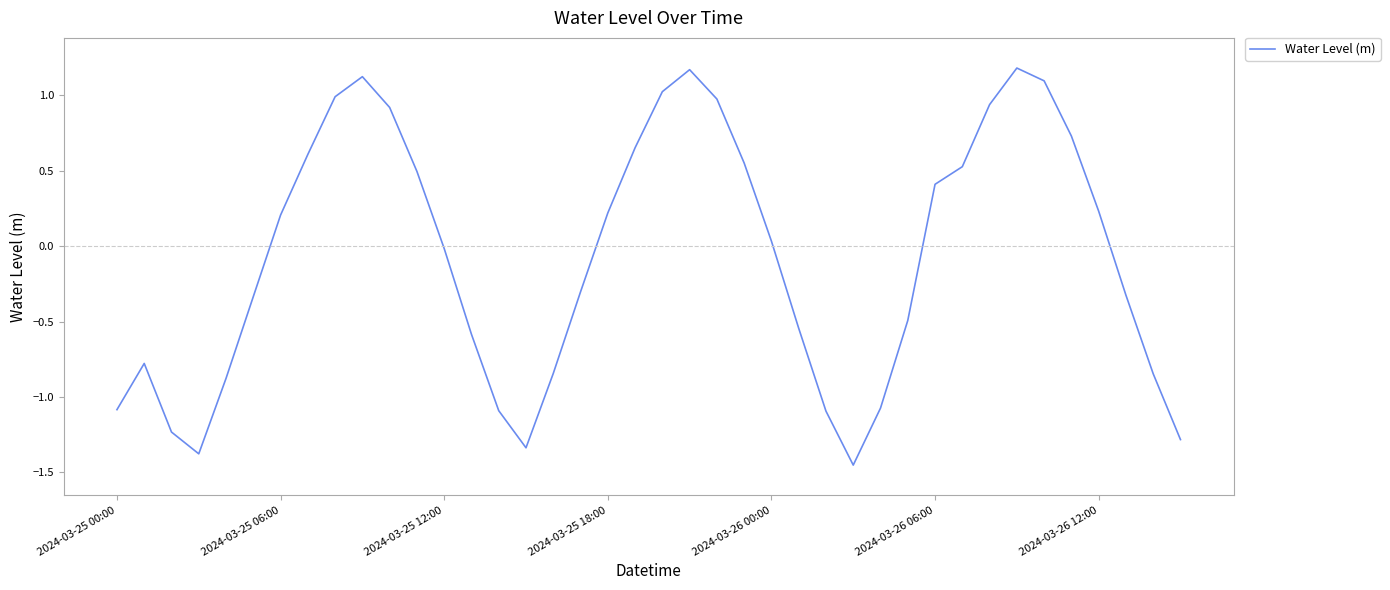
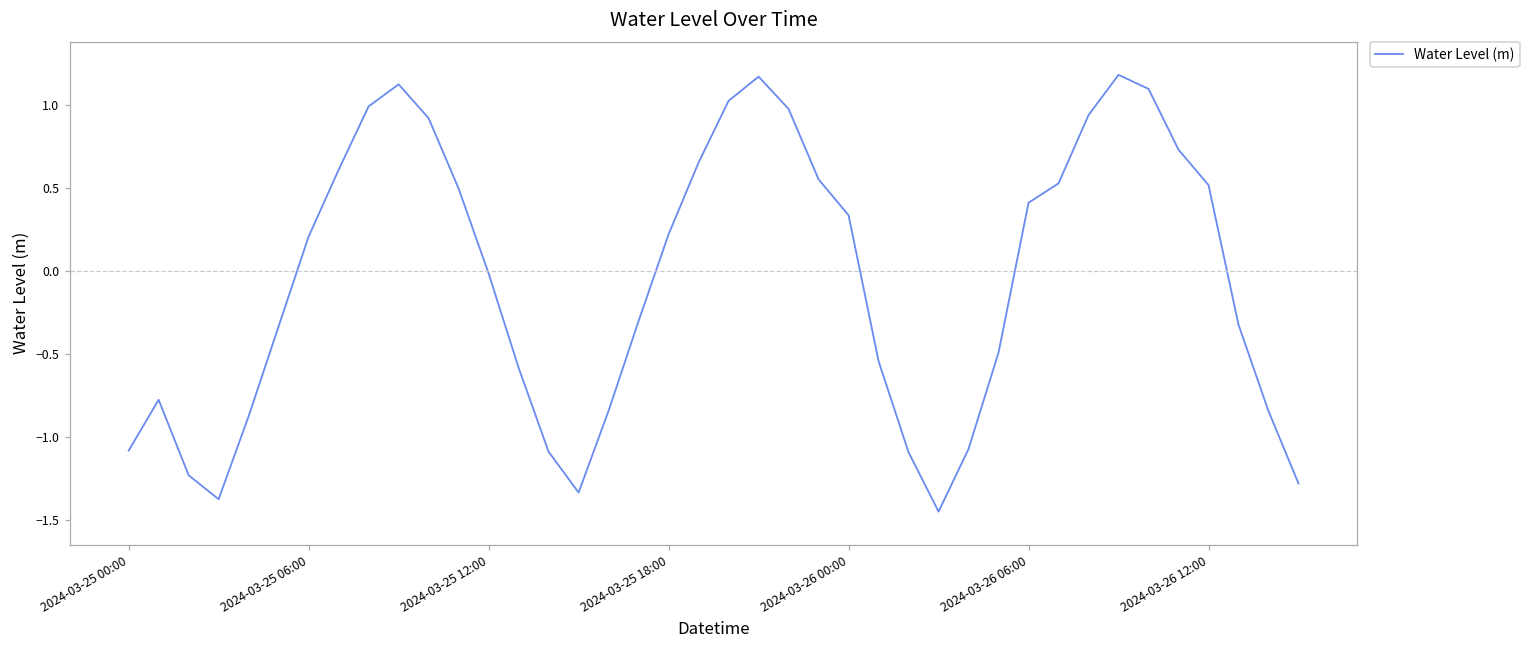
2024-03-26 00:00: 0.03 -> 0.34
2024-03-26 12:00: 0.23 -> 0.52
